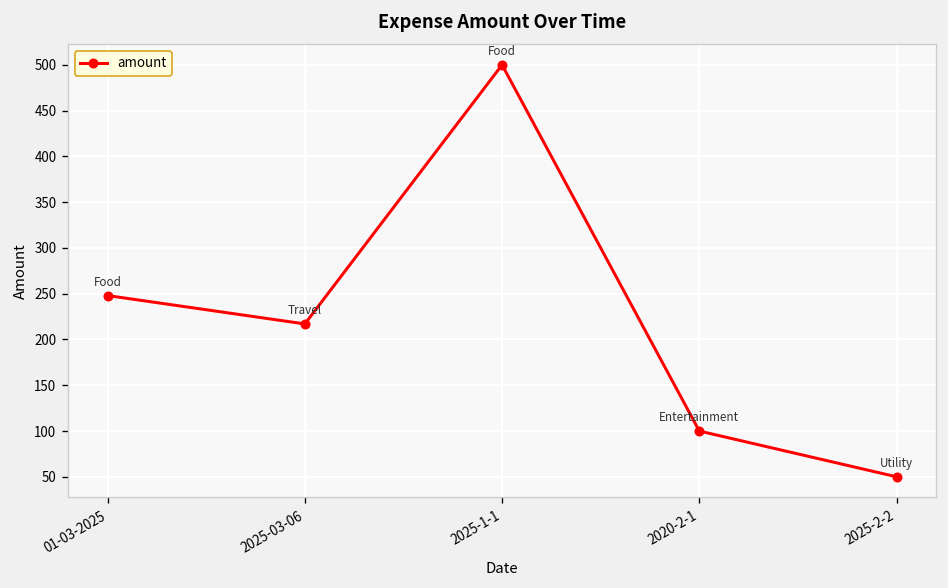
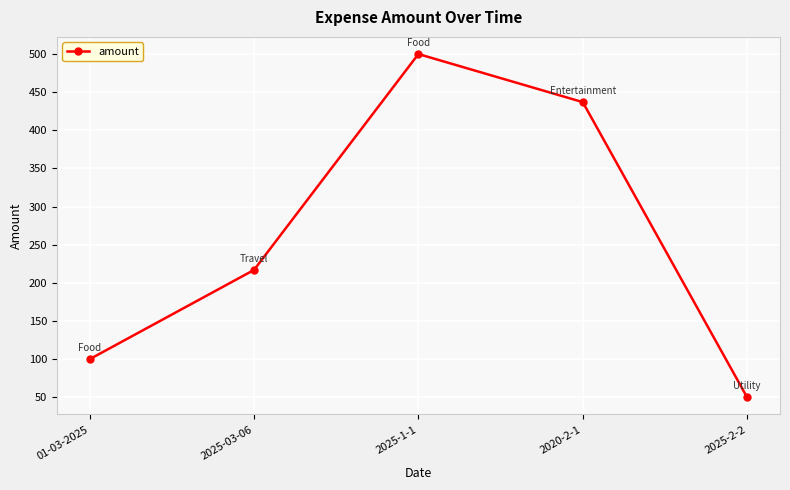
01-03-2025: 250 -> 100
2020-2-1: 100 -> 440
